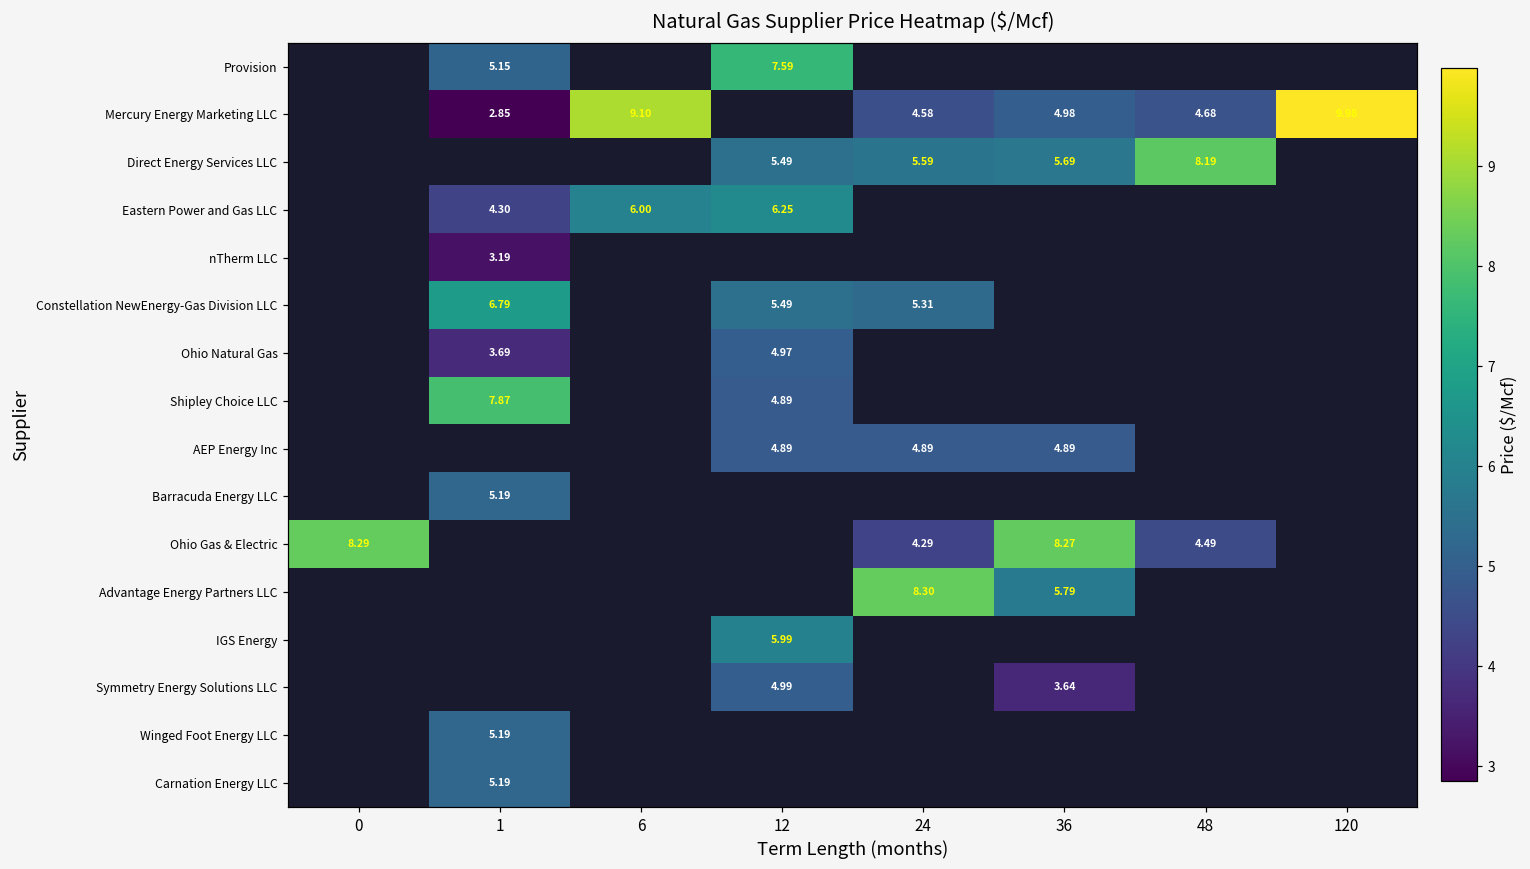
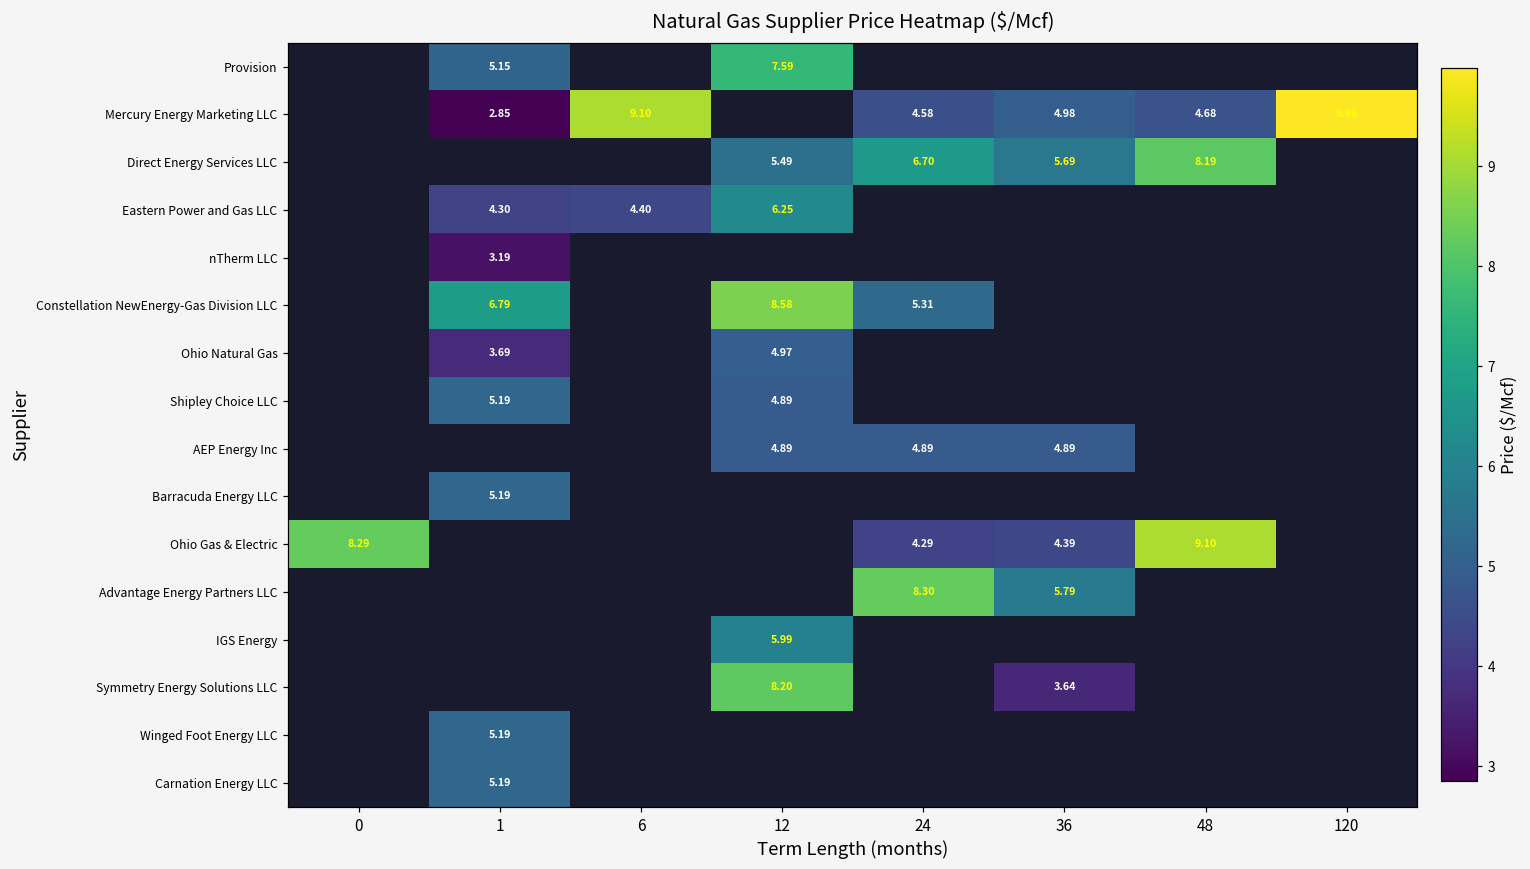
Direct Energy Services LLC, 24: 5.59 -> 6.70
Eastern Power and Gas LLC, 6: 6.00 -> 4.40
Constellation NewEnergy-Gas Division LLC, 12: 5.49 -> 8.58
Shipley Choice LLC, 1: 7.87 -> 5.19
Ohio Gas & Electric, 36: 8.27 -> 4.39
Ohio Gas & Electric, 48: 4.49 -> 9.10
Symmetry Energy Solutions LLC, 12: 4.99 -> 8.20
